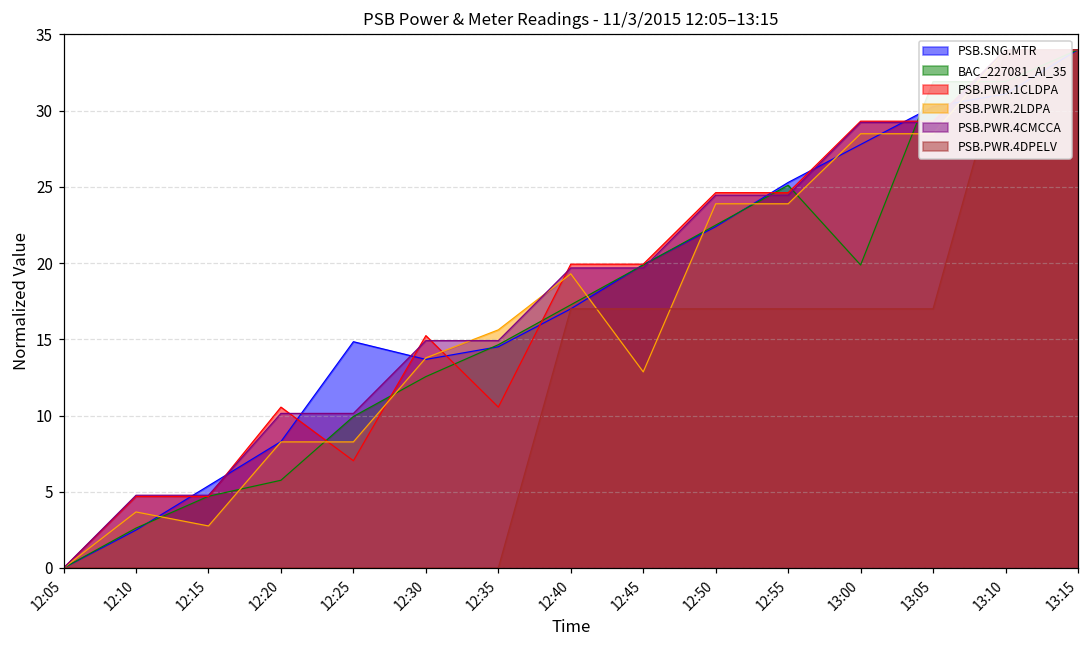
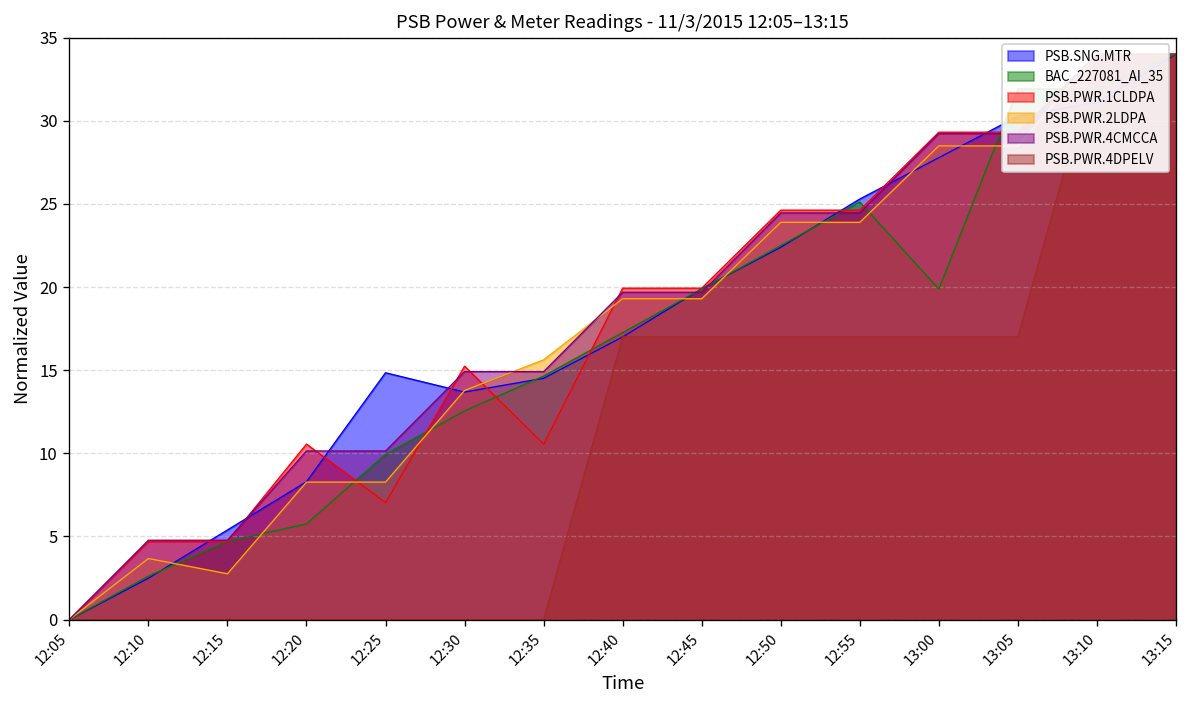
PSB.PWR.2LDPA, 12:45: 12.9 -> 19.3
